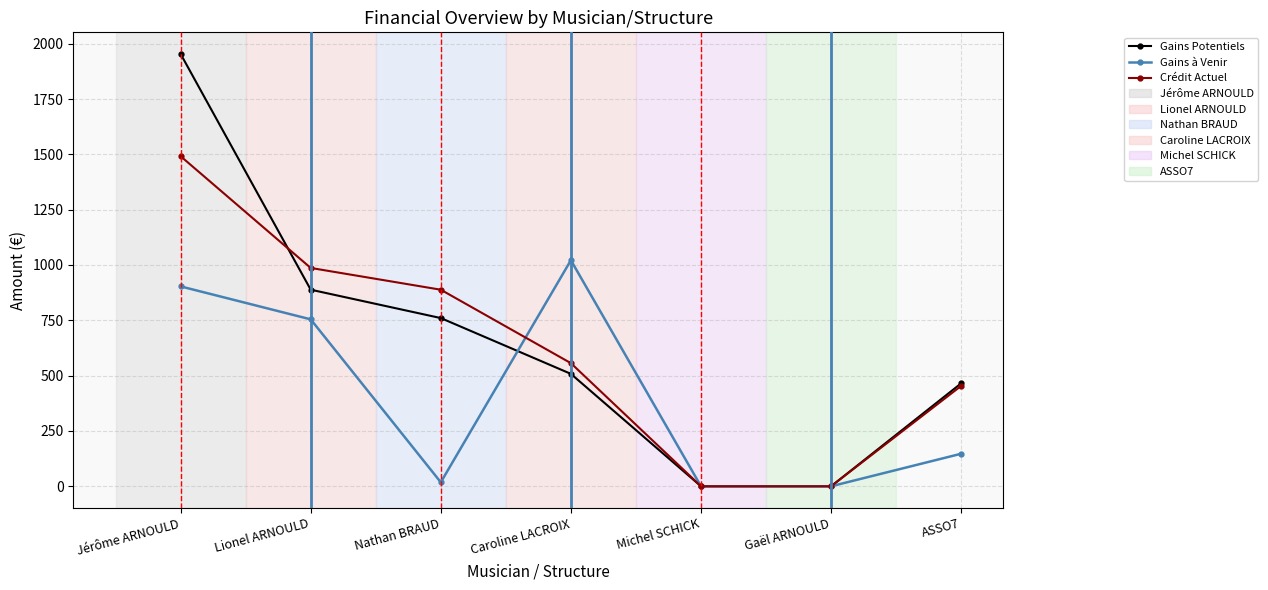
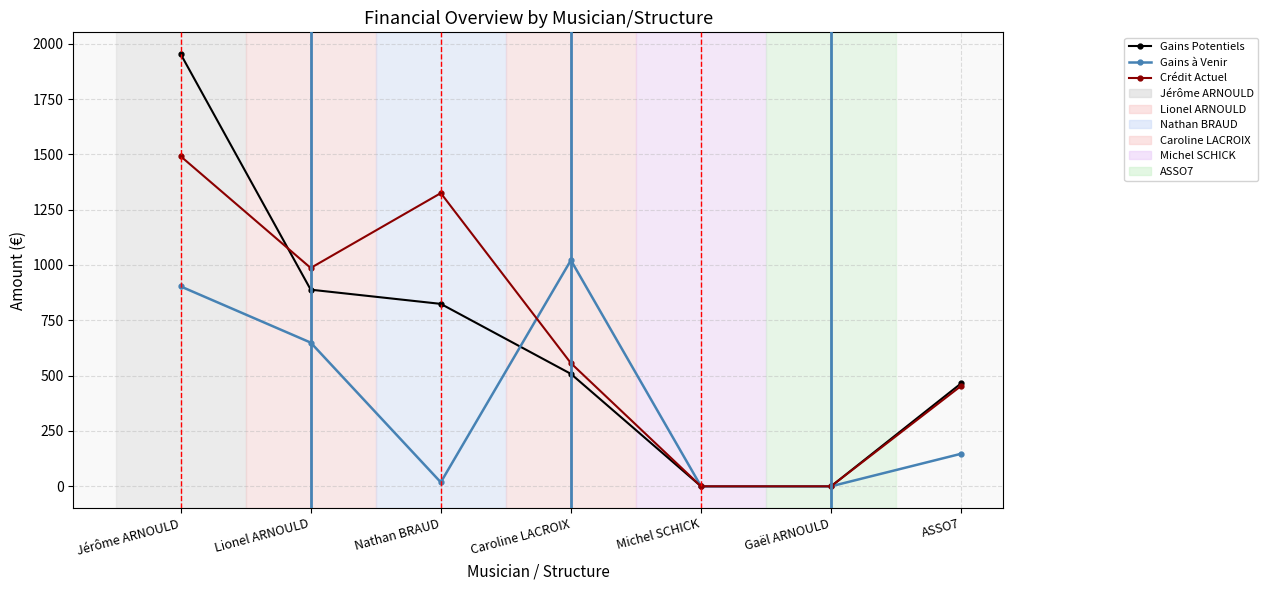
Gains à Venir, Lionel ARNOULD: 750 -> 650
Gains Potentiels, Nathan BRAUD: 760 -> 820
Crédit Actuel, Nathan BRAUD: 890 -> 1320
